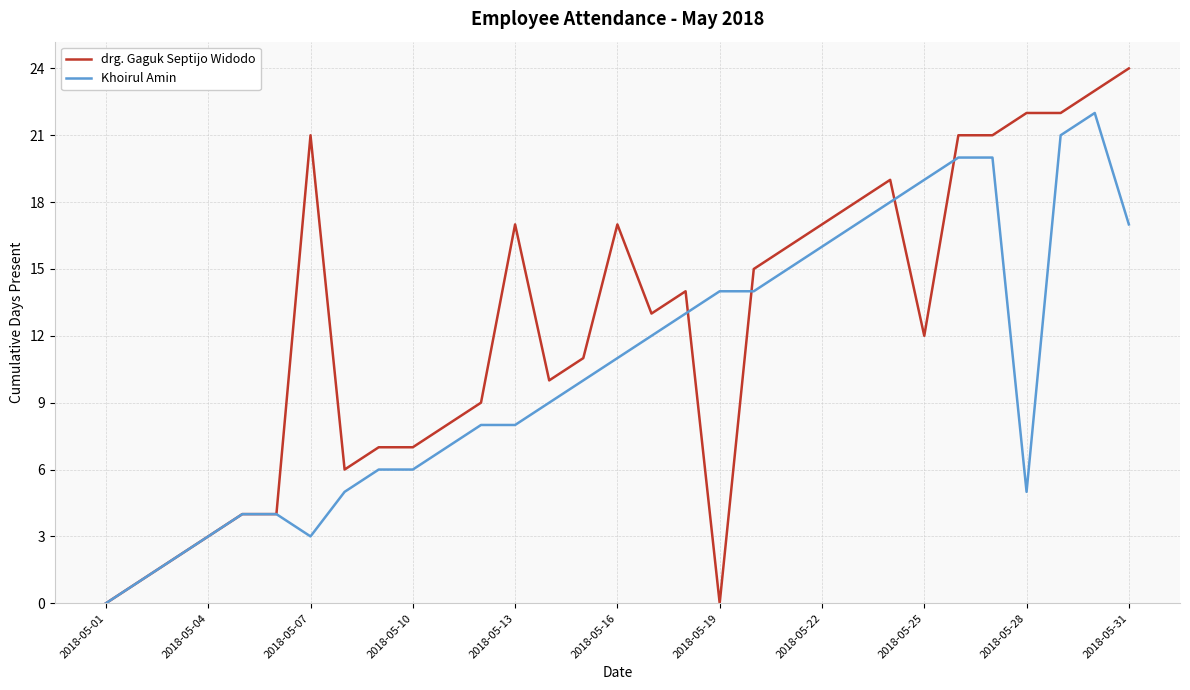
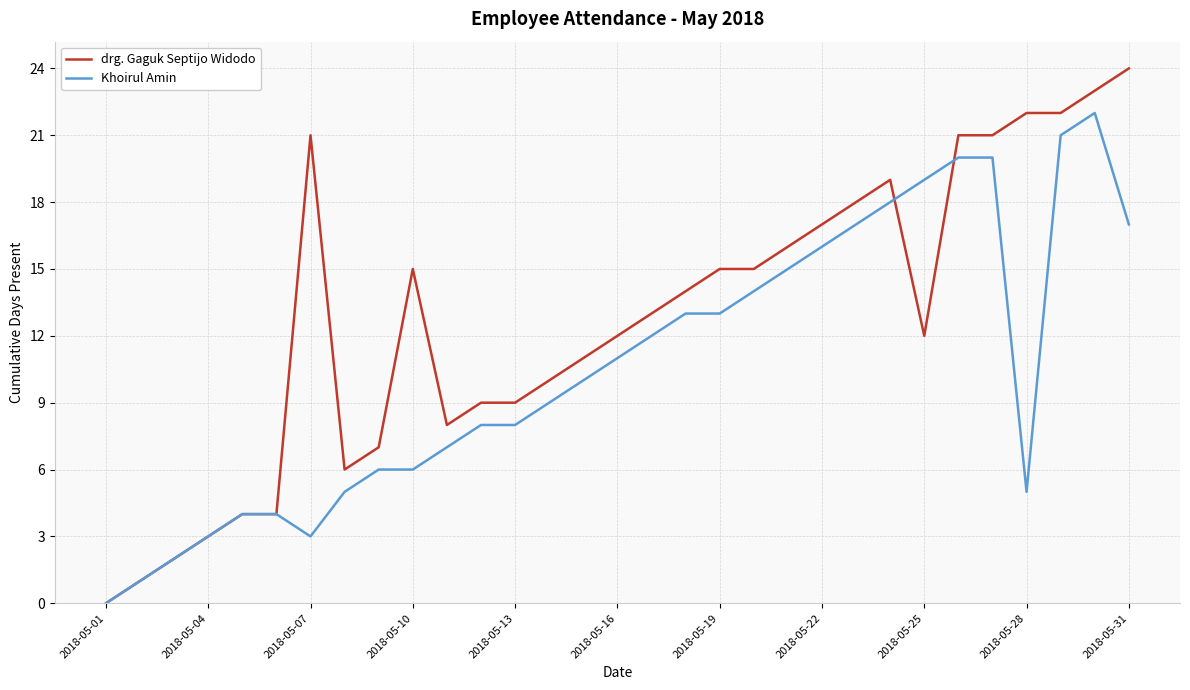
drg. Gaguk Septijo Widodo, 2018-05-10: 7 -> 15
drg. Gaguk Septijo Widodo, 2018-05-13: 17 -> 9
drg. Gaguk Septijo Widodo, 2018-05-16: 17 -> 12
drg. Gaguk Septijo Widodo, 2018-05-19: 0 -> 15
Khoirul Amin, 2018-05-19: 14 -> 13
